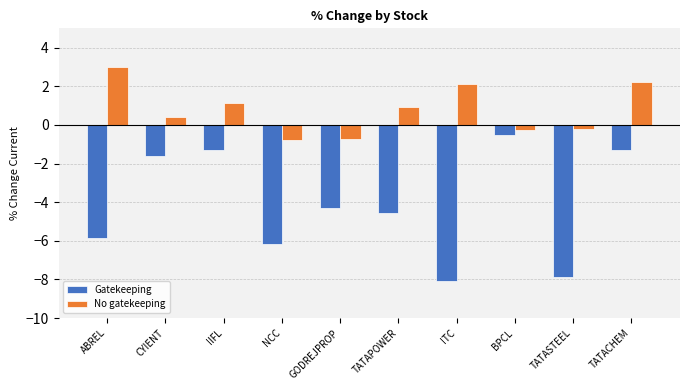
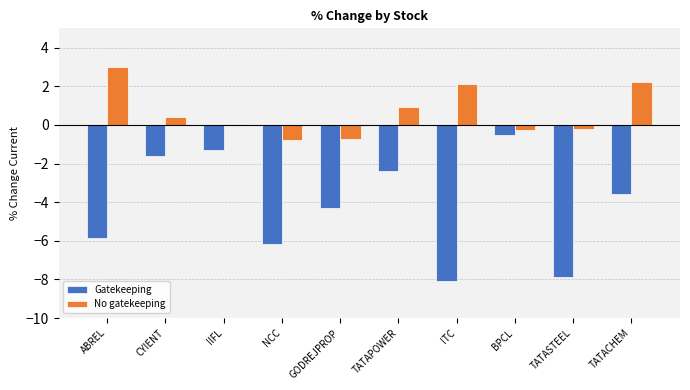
No gatekeeping, IIFL: 1.1 -> 0.0
Gatekeeping, TATAPOWER: -4.5 -> -2.4
Gatekeeping, TATACHEM: -1.3 -> -3.6
